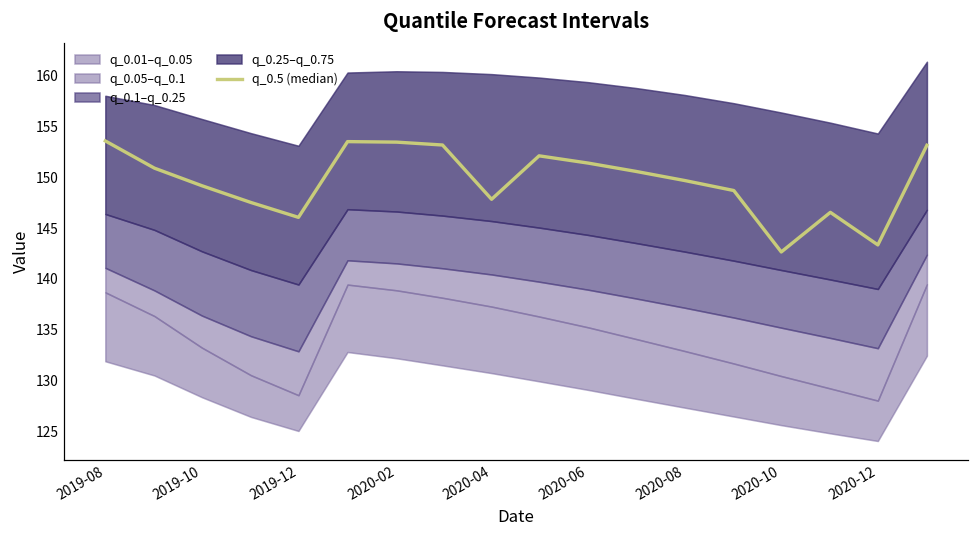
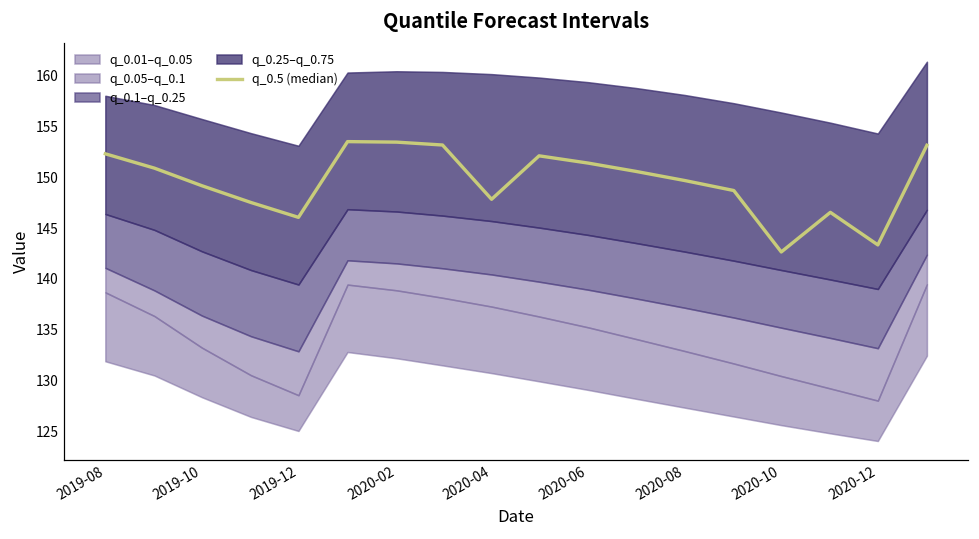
q_0.5 (median), 2019-08: 154 -> 152
